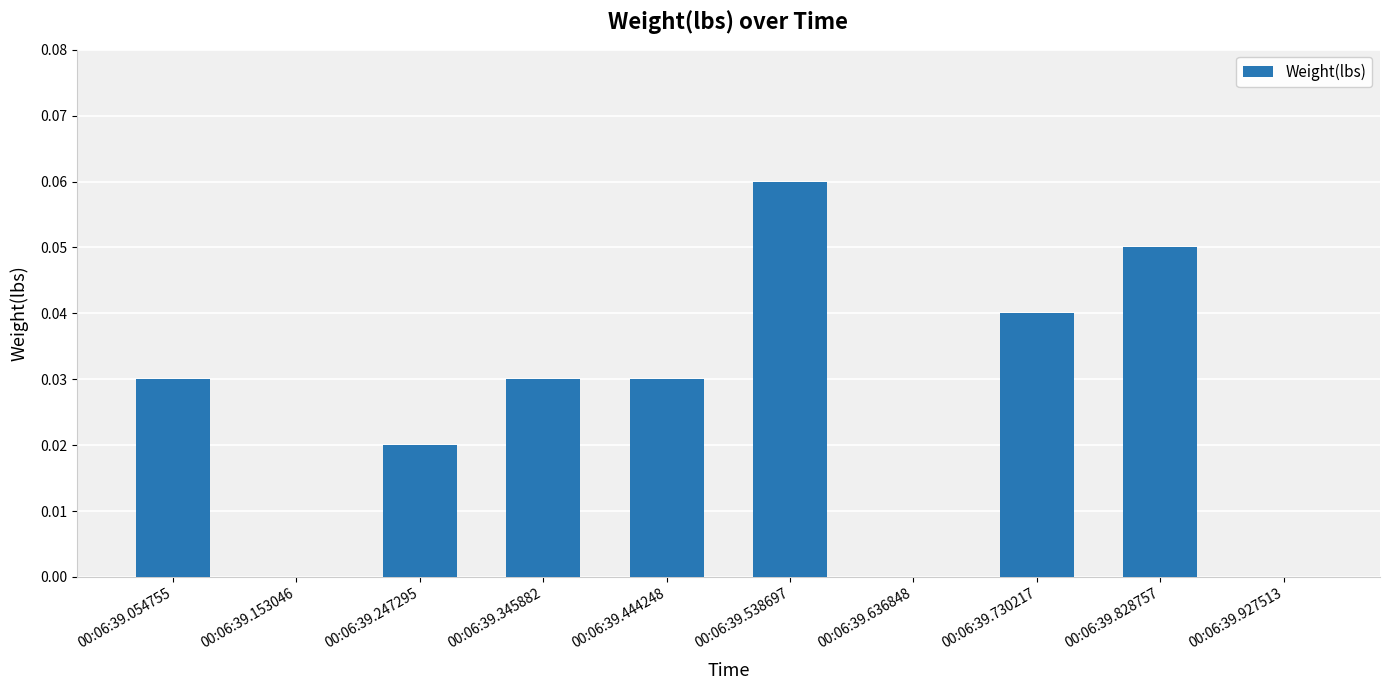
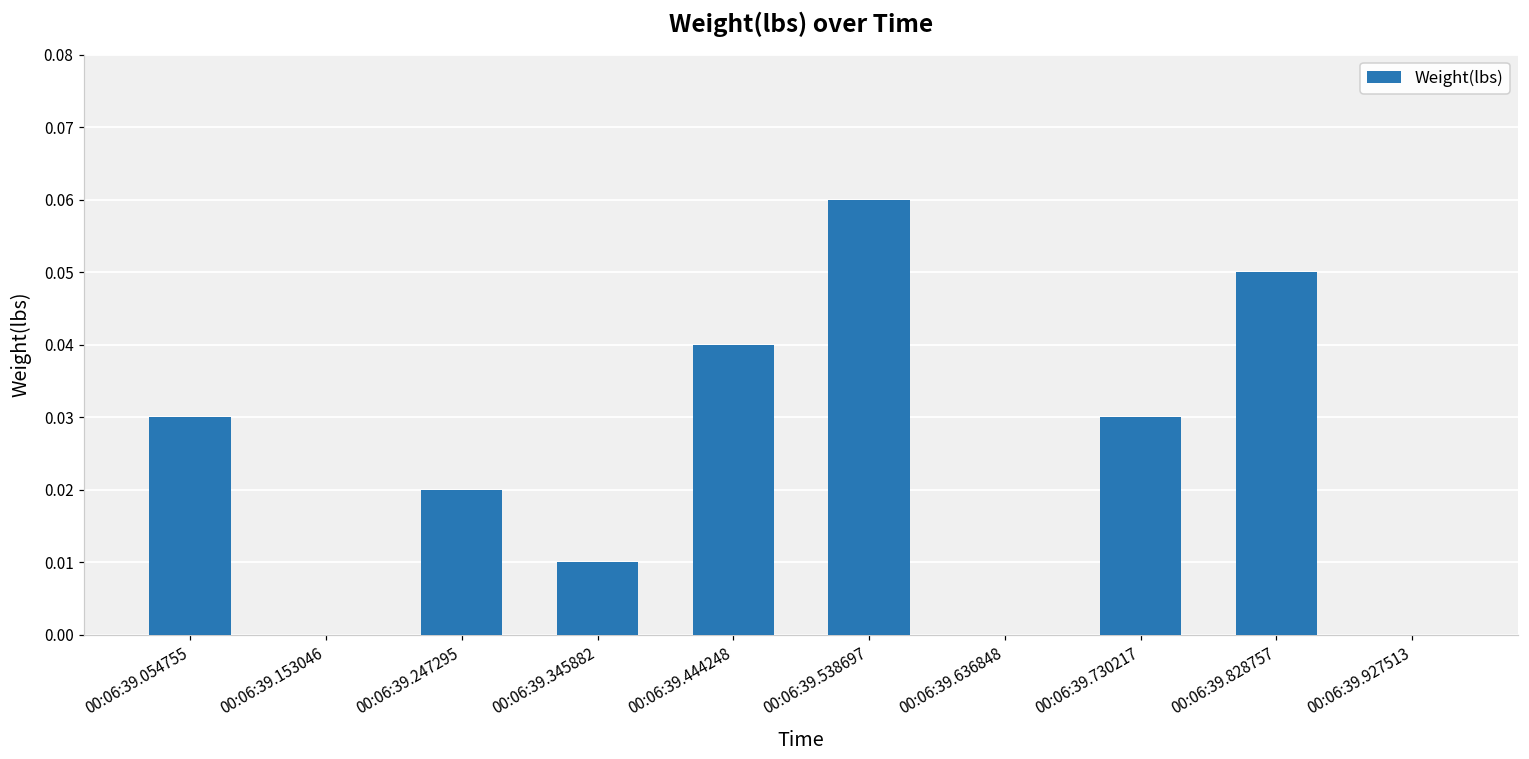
00:06:39.345882: 0.03 -> 0.01
00:06:39.444248: 0.03 -> 0.04
00:06:39.730217: 0.04 -> 0.03
